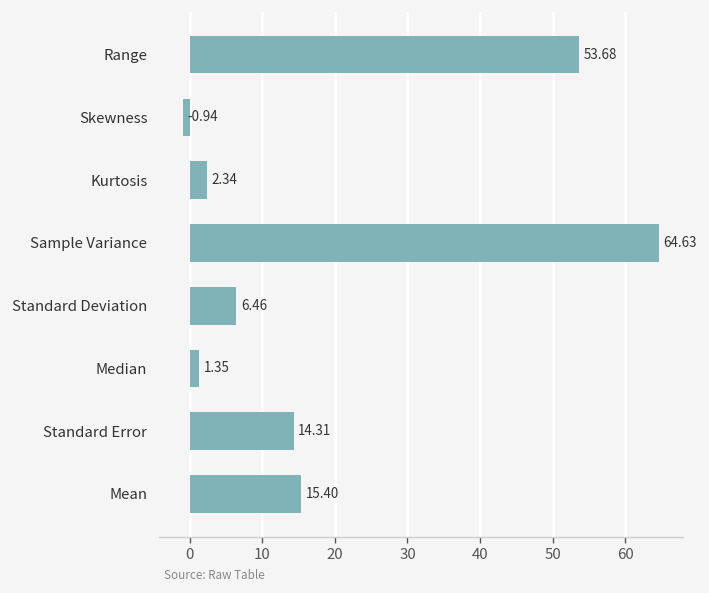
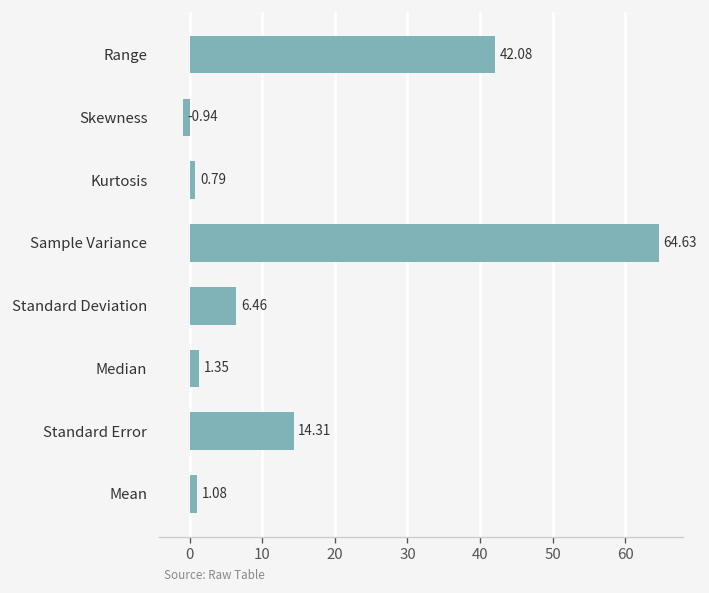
Range: 53.68 -> 42.08
Kurtosis: 2.34 -> 0.79
Mean: 15.40 -> 1.08
